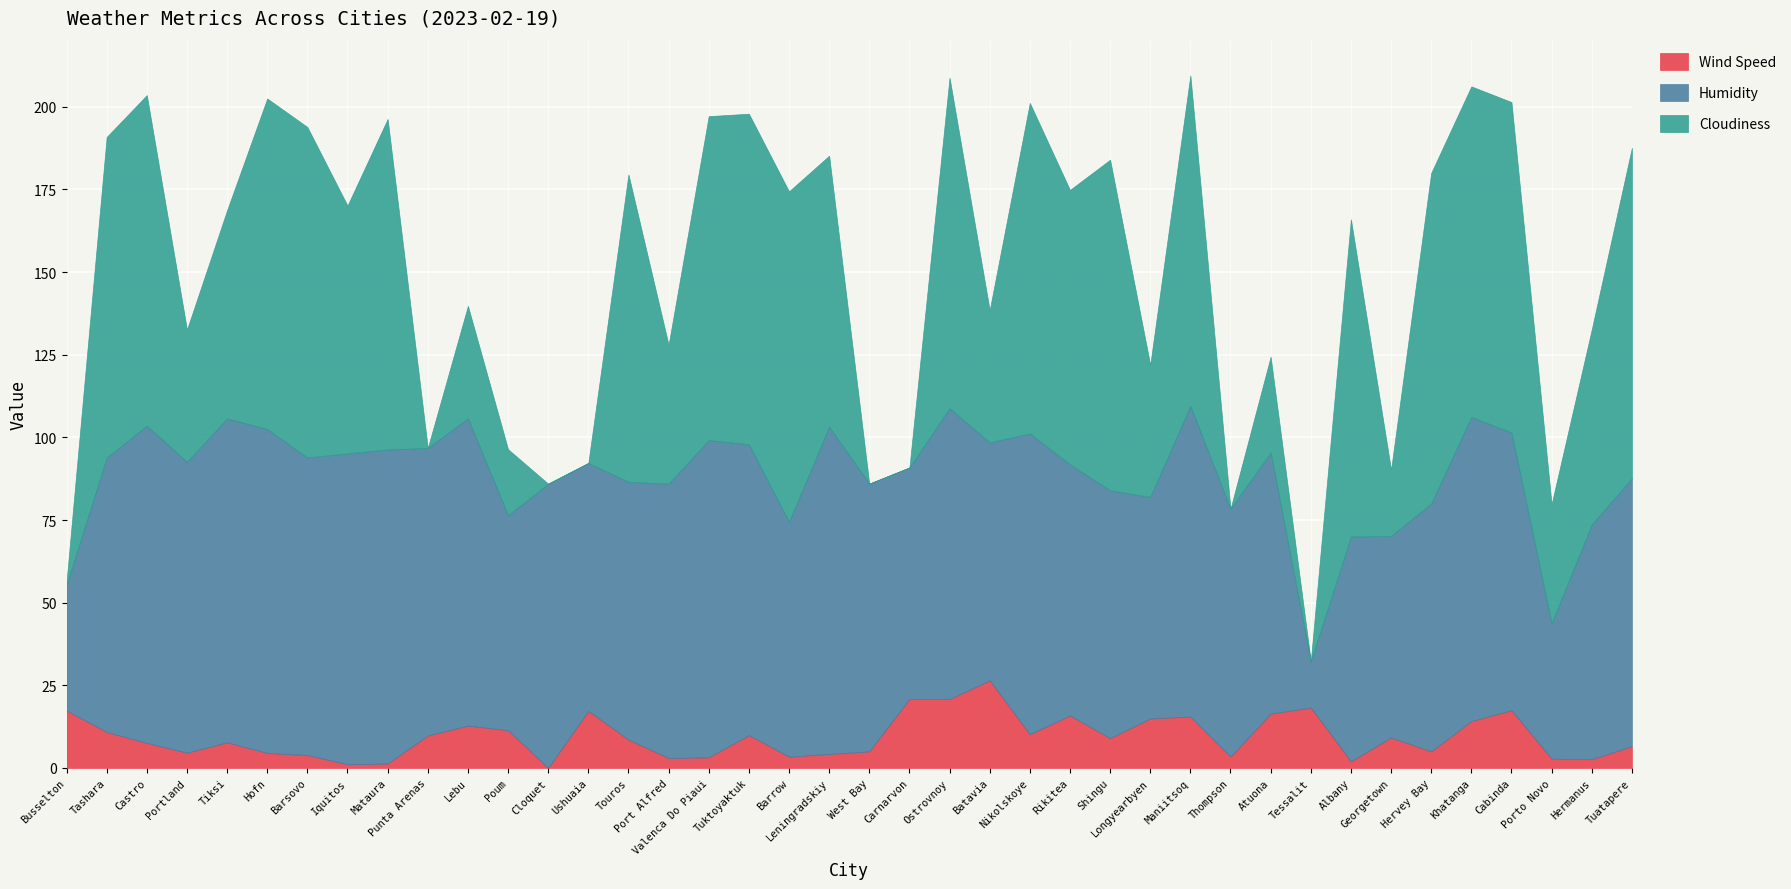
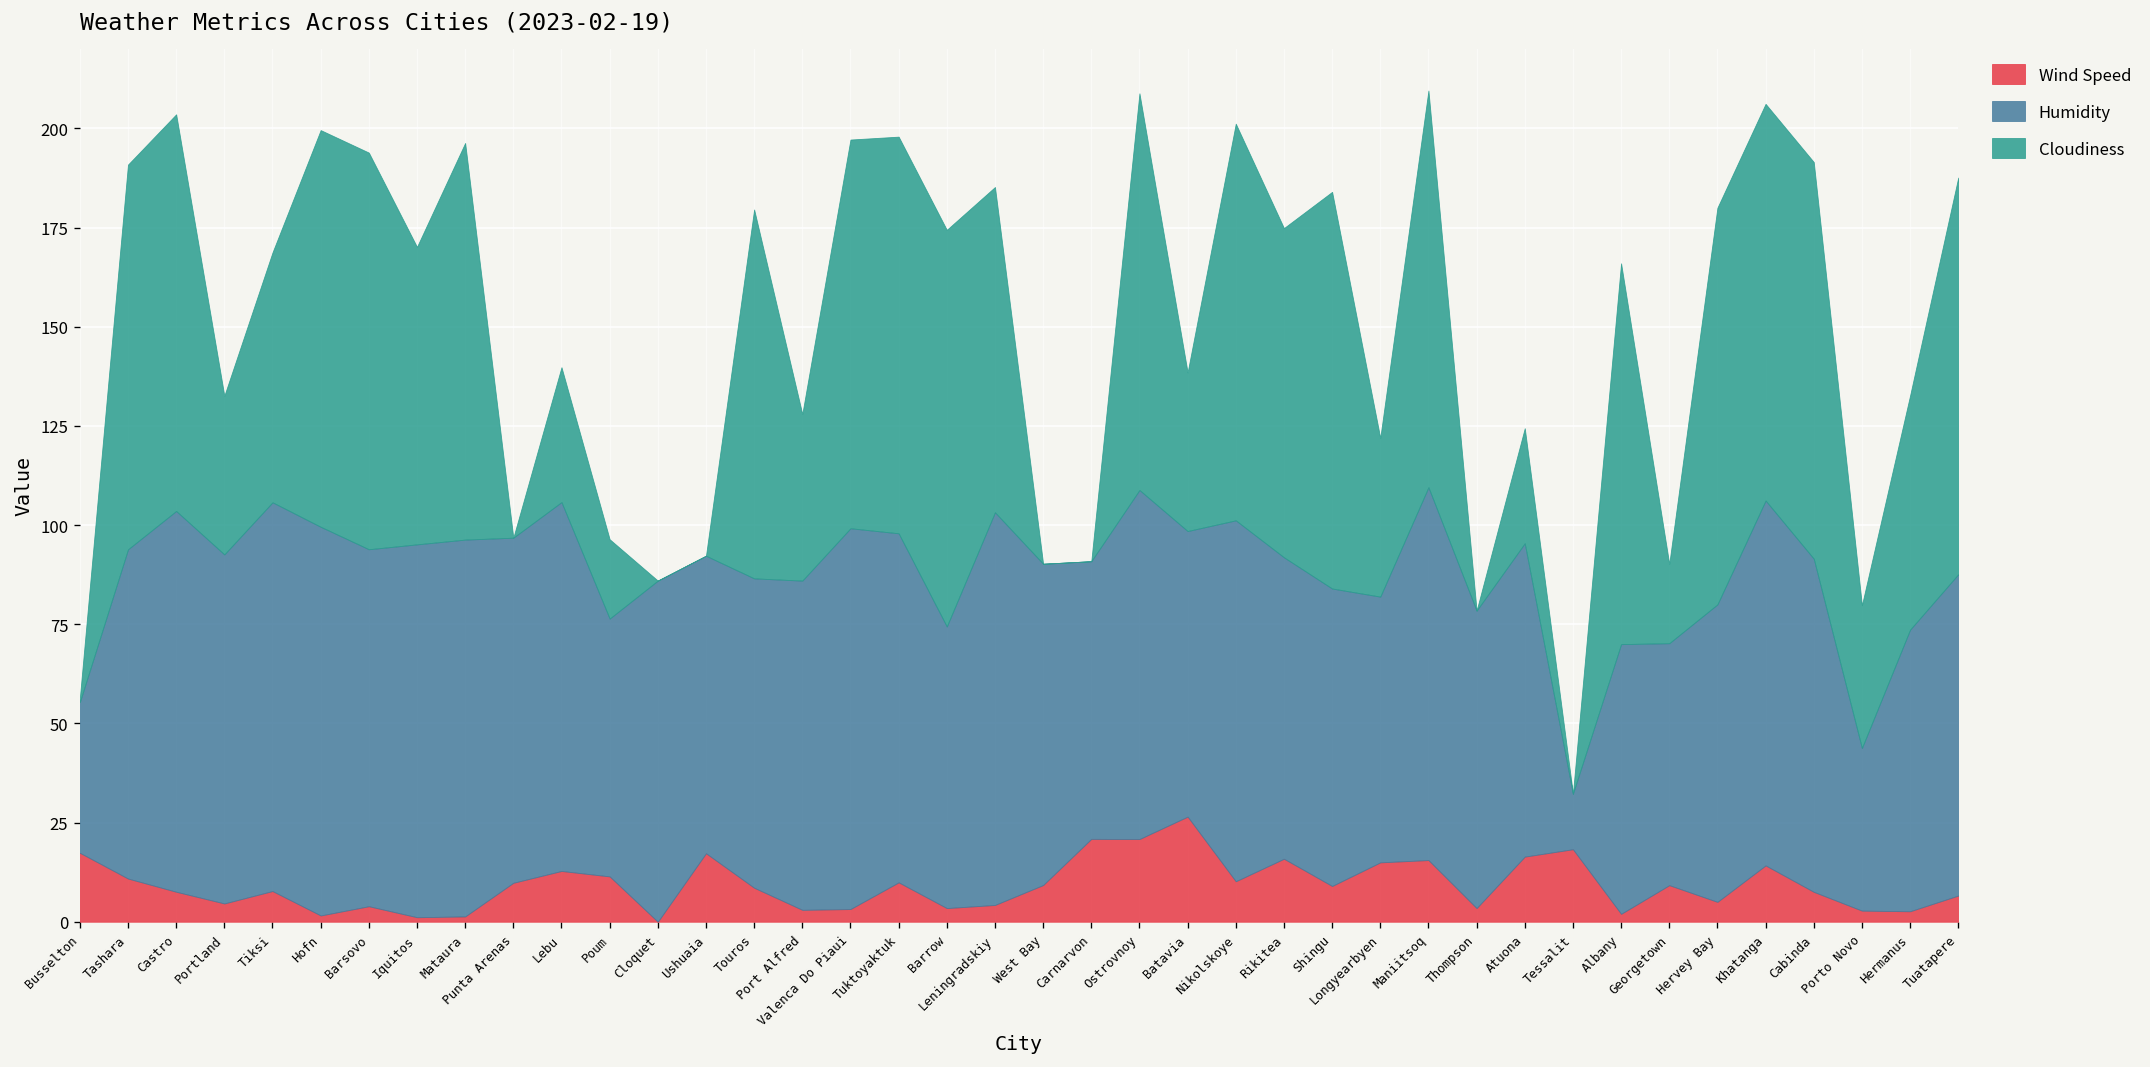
Wind Speed, Hofn: 5 -> 2
Wind Speed, West Bay: 5 -> 9
Wind Speed, Cabinda: 17 -> 8
